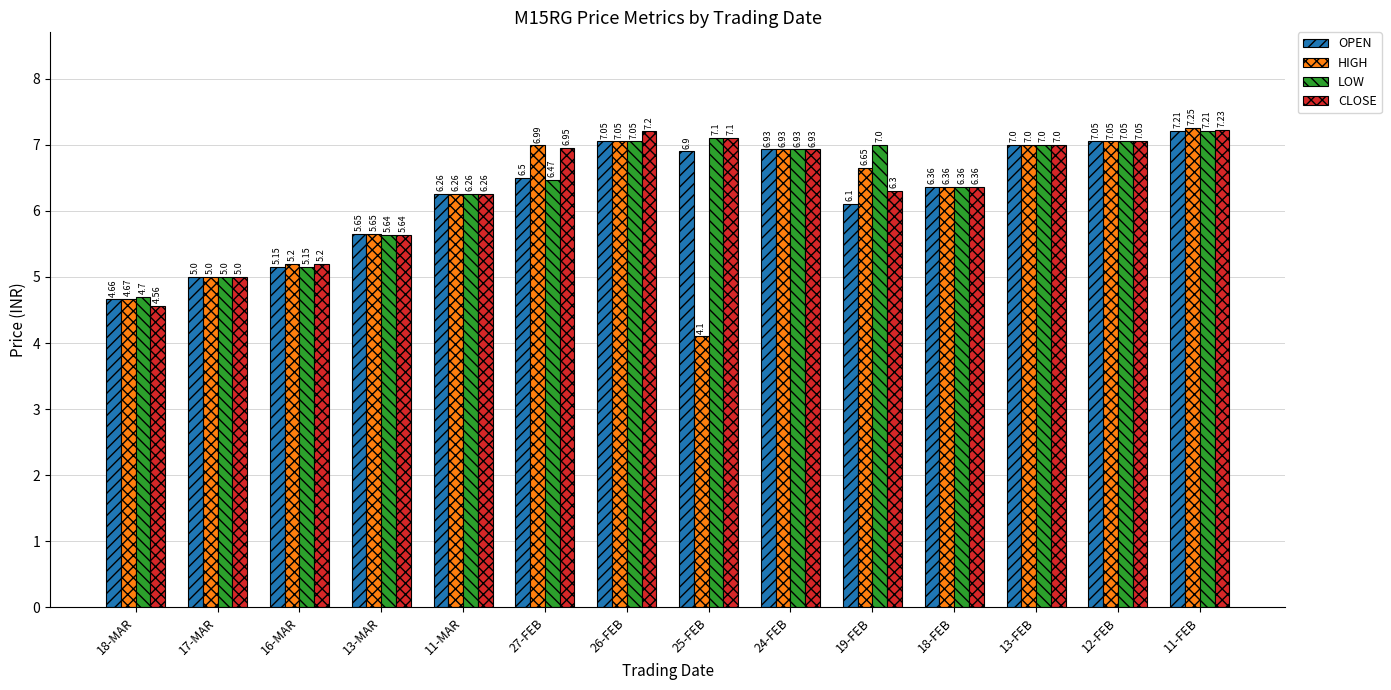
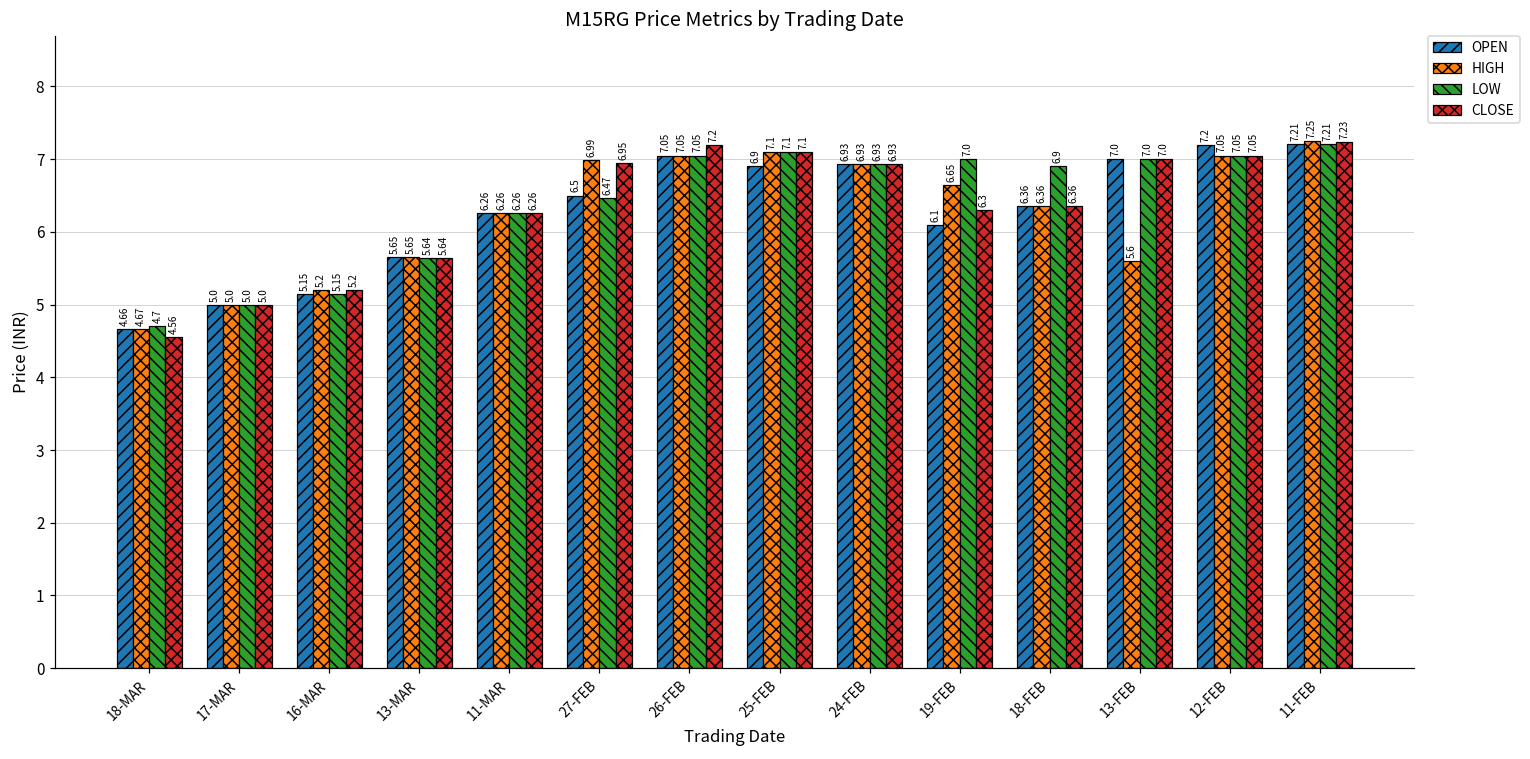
HIGH, 25-FEB: 4.1 -> 7.1
LOW, 18-FEB: 6.36 -> 6.9
HIGH, 13-FEB: 7.0 -> 5.6
OPEN, 12-FEB: 7.05 -> 7.2
